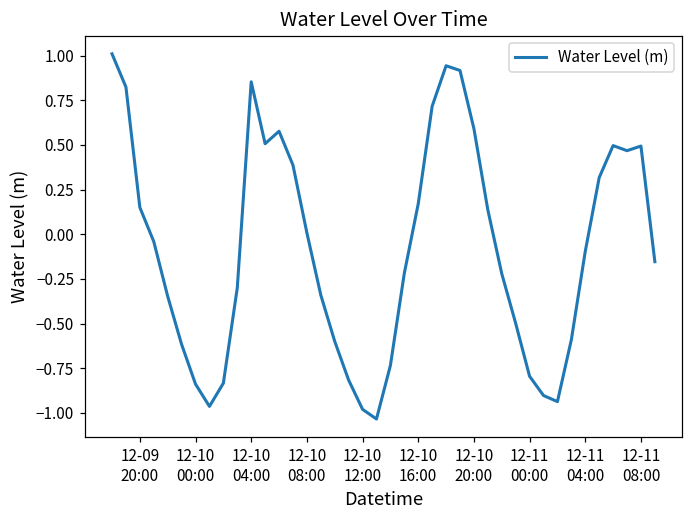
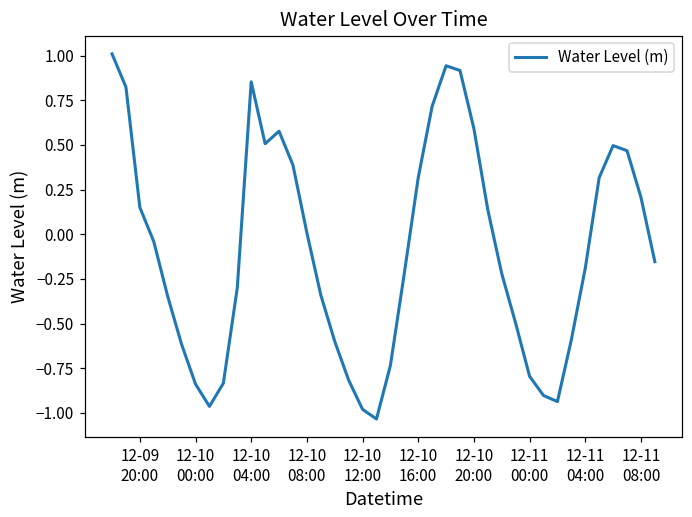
12-10 16:00: 0.17 -> 0.32
12-11 04:00: -0.10 -> -0.19
12-11 08:00: 0.49 -> 0.21
